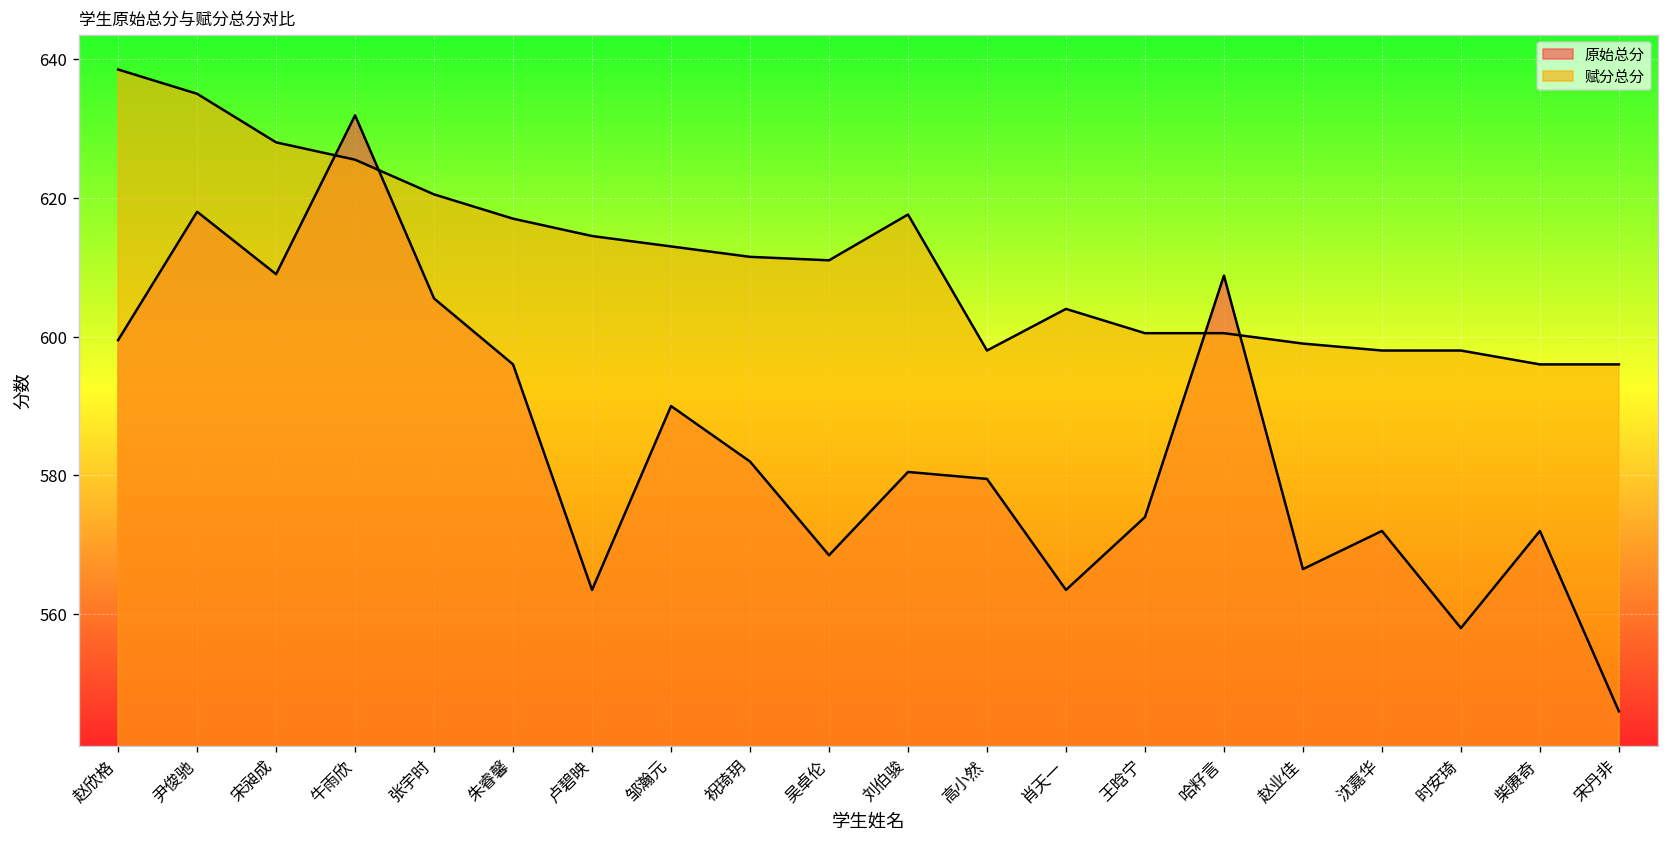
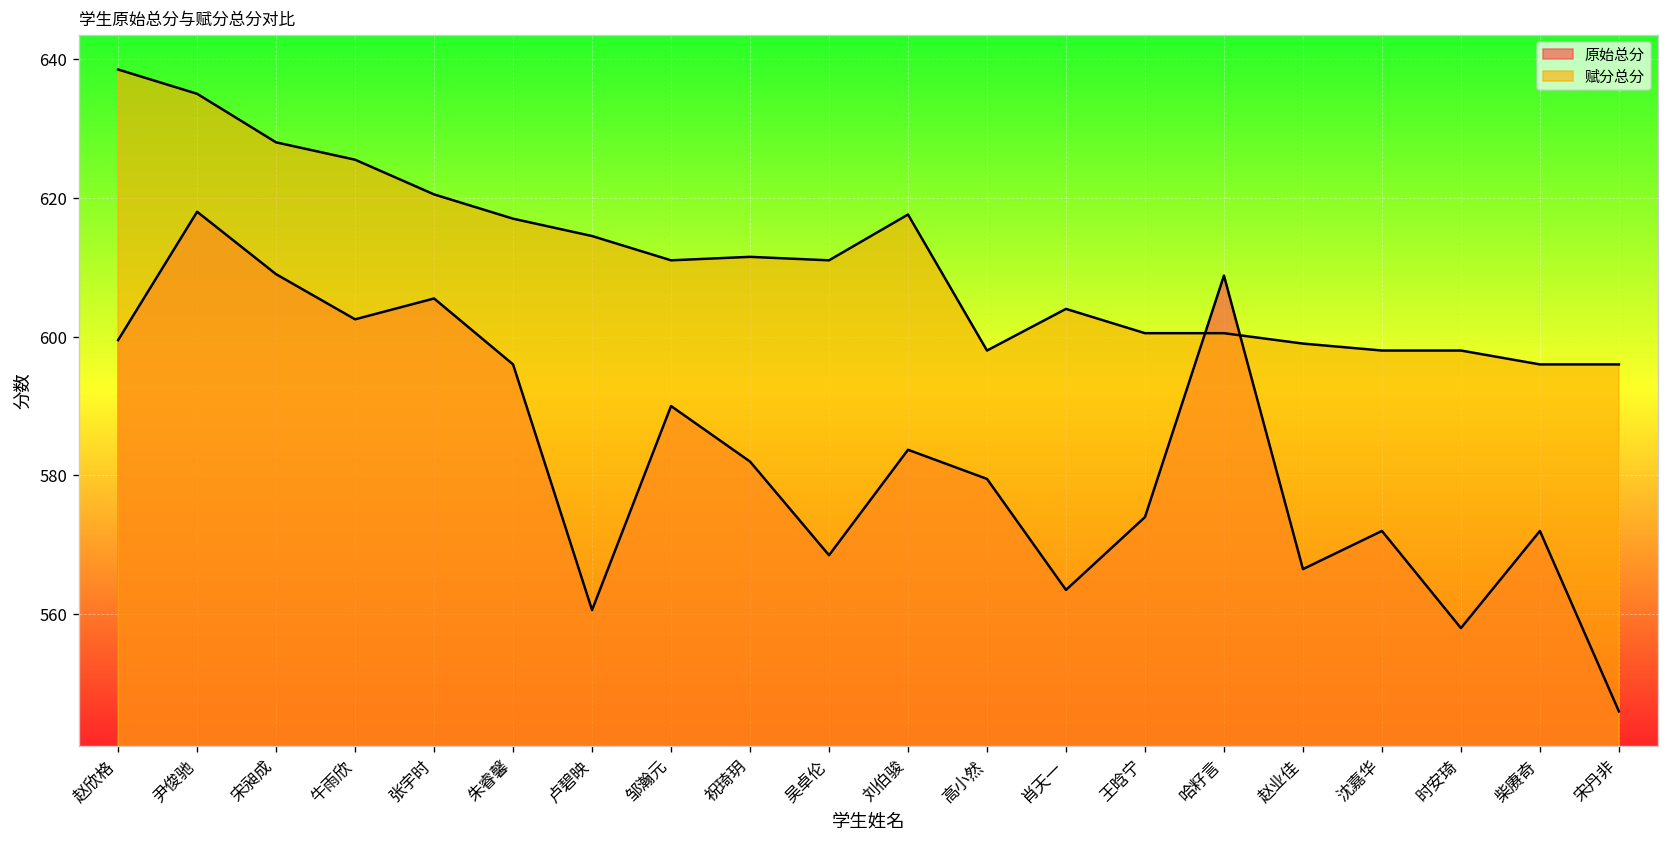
原始总分, 牛雨欣: 632 -> 603
原始总分, 卢碧映: 564 -> 561
赋分总分, 邹瀚元: 613 -> 611
原始总分, 刘伯骏: 581 -> 584
